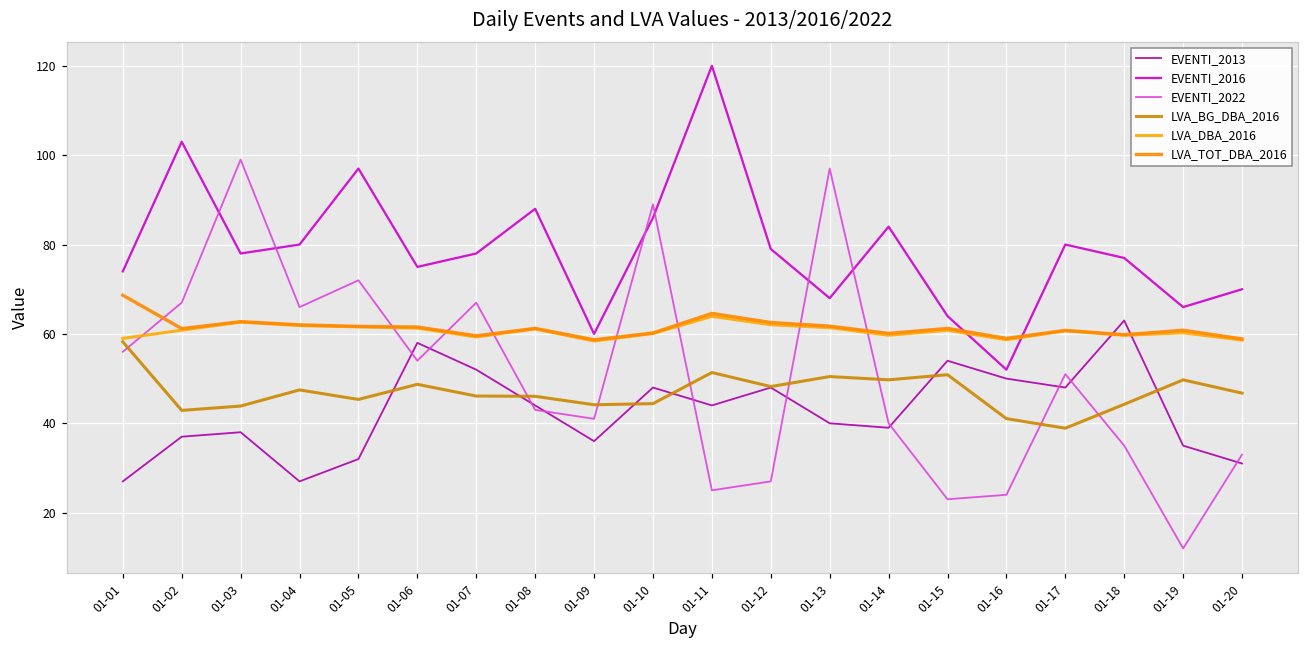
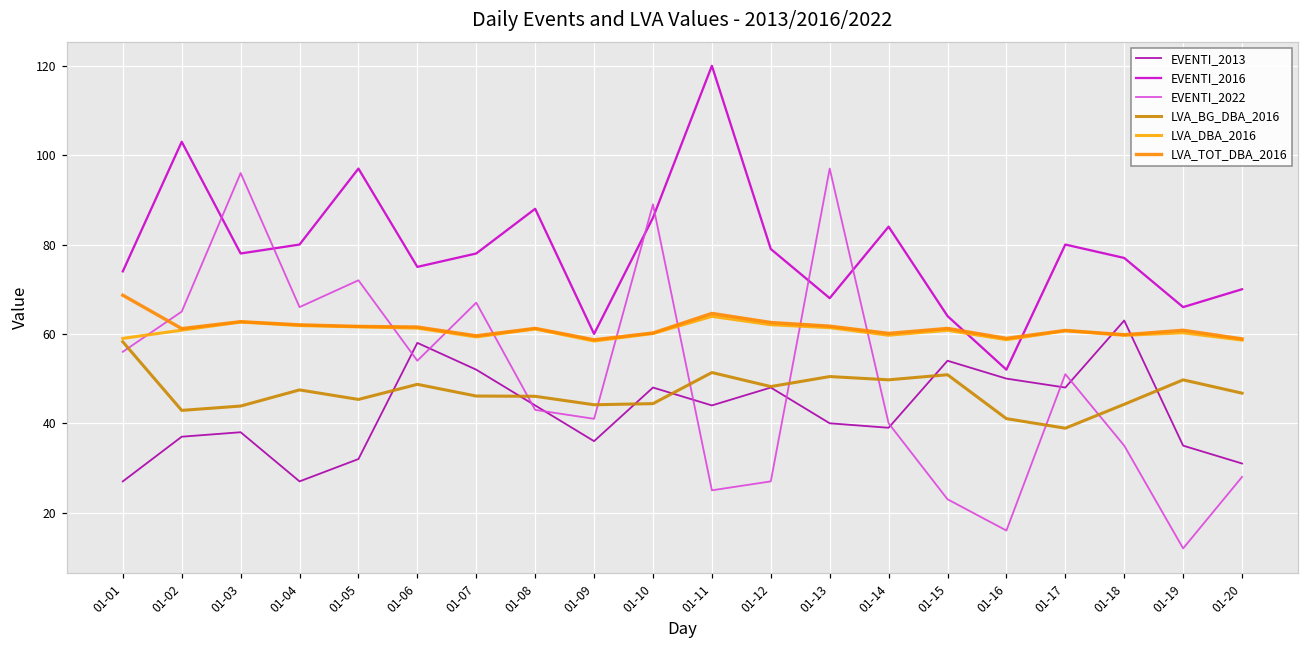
EVENTI_2022, 01-02: 67 -> 65
EVENTI_2022, 01-03: 99 -> 96
EVENTI_2022, 01-16: 24 -> 16
EVENTI_2022, 01-20: 33 -> 28
